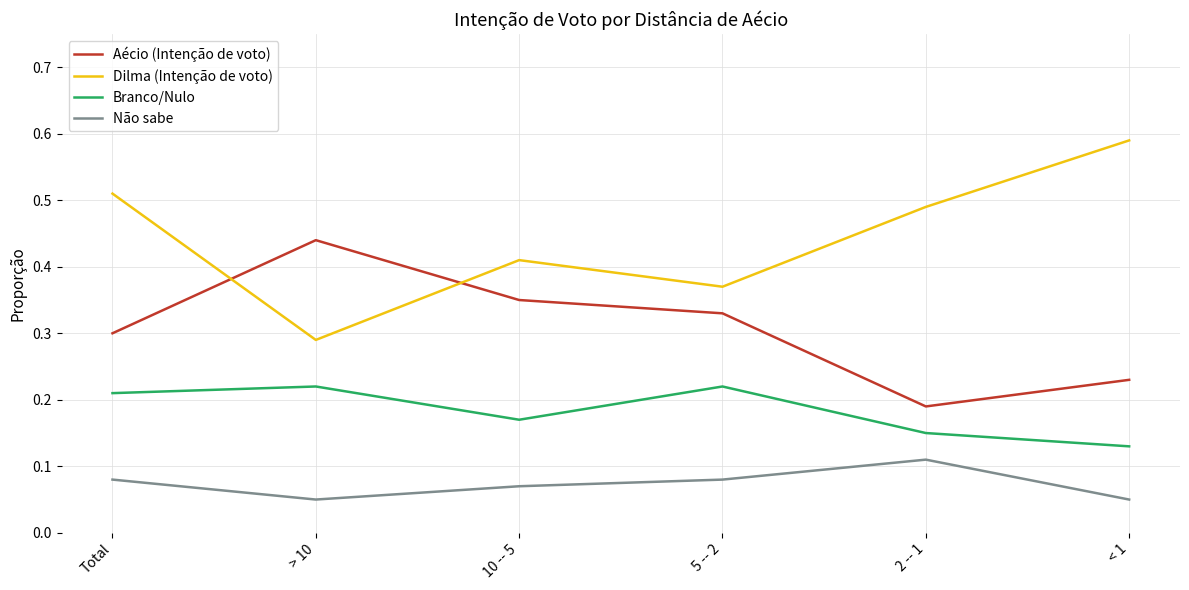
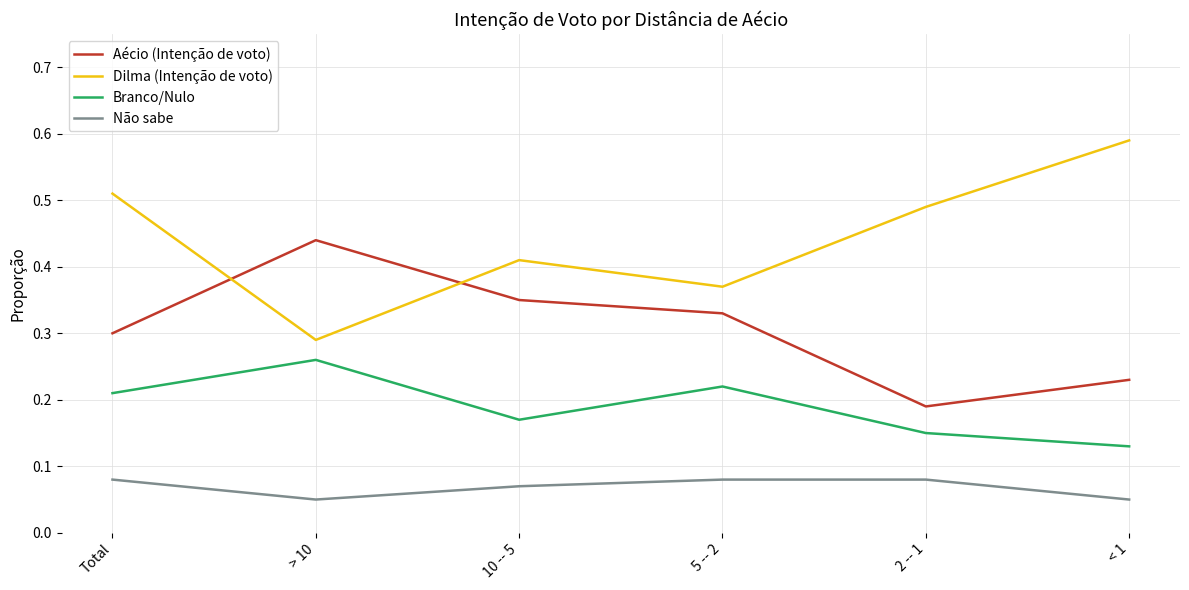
Branco/Nulo, > 10: 0.22 -> 0.26
Não sabe, 2 -- 1: 0.11 -> 0.08
